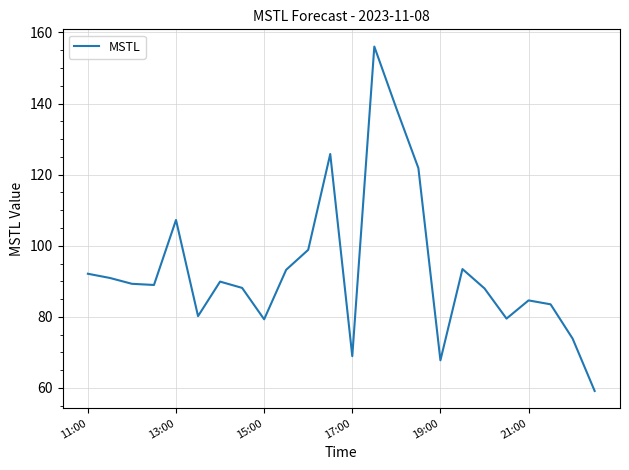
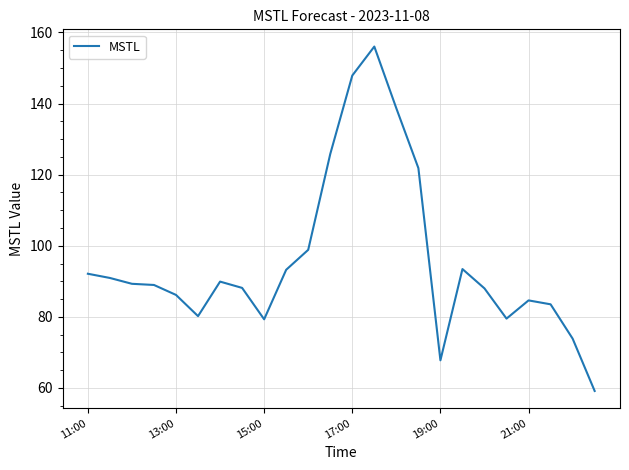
13:00: 107 -> 86
17:00: 69 -> 148
